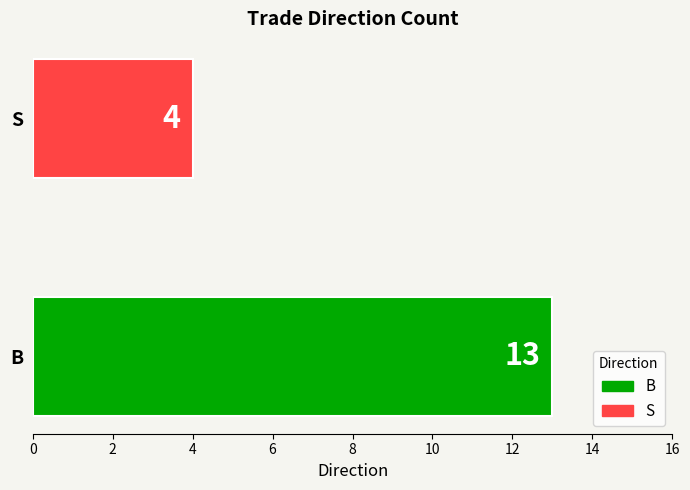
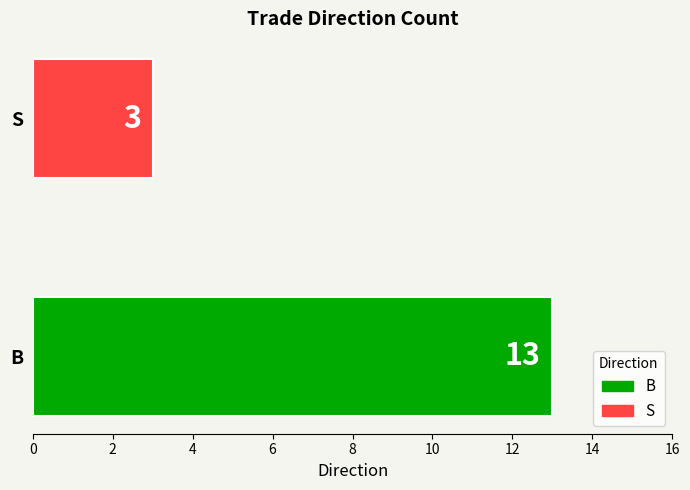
S: 4 -> 3
